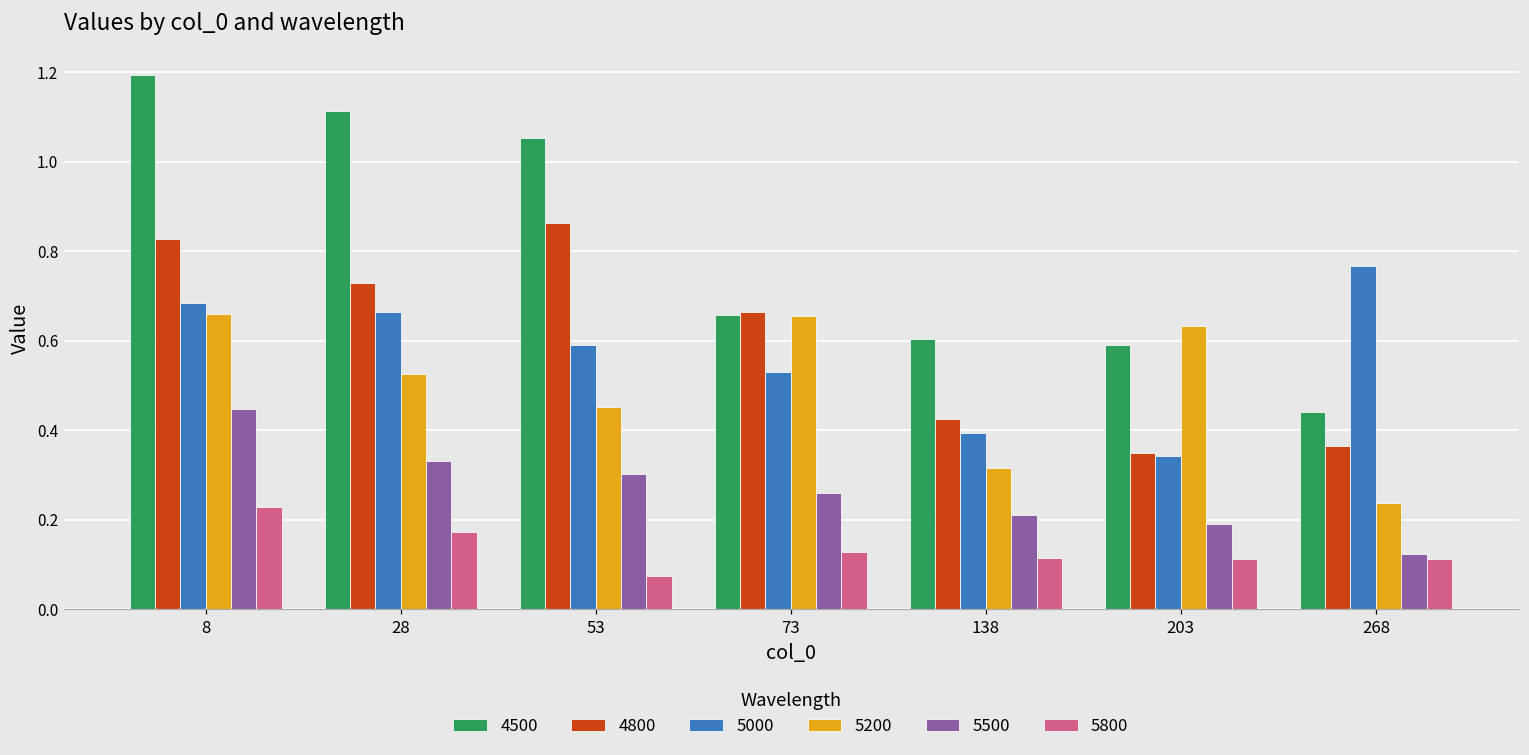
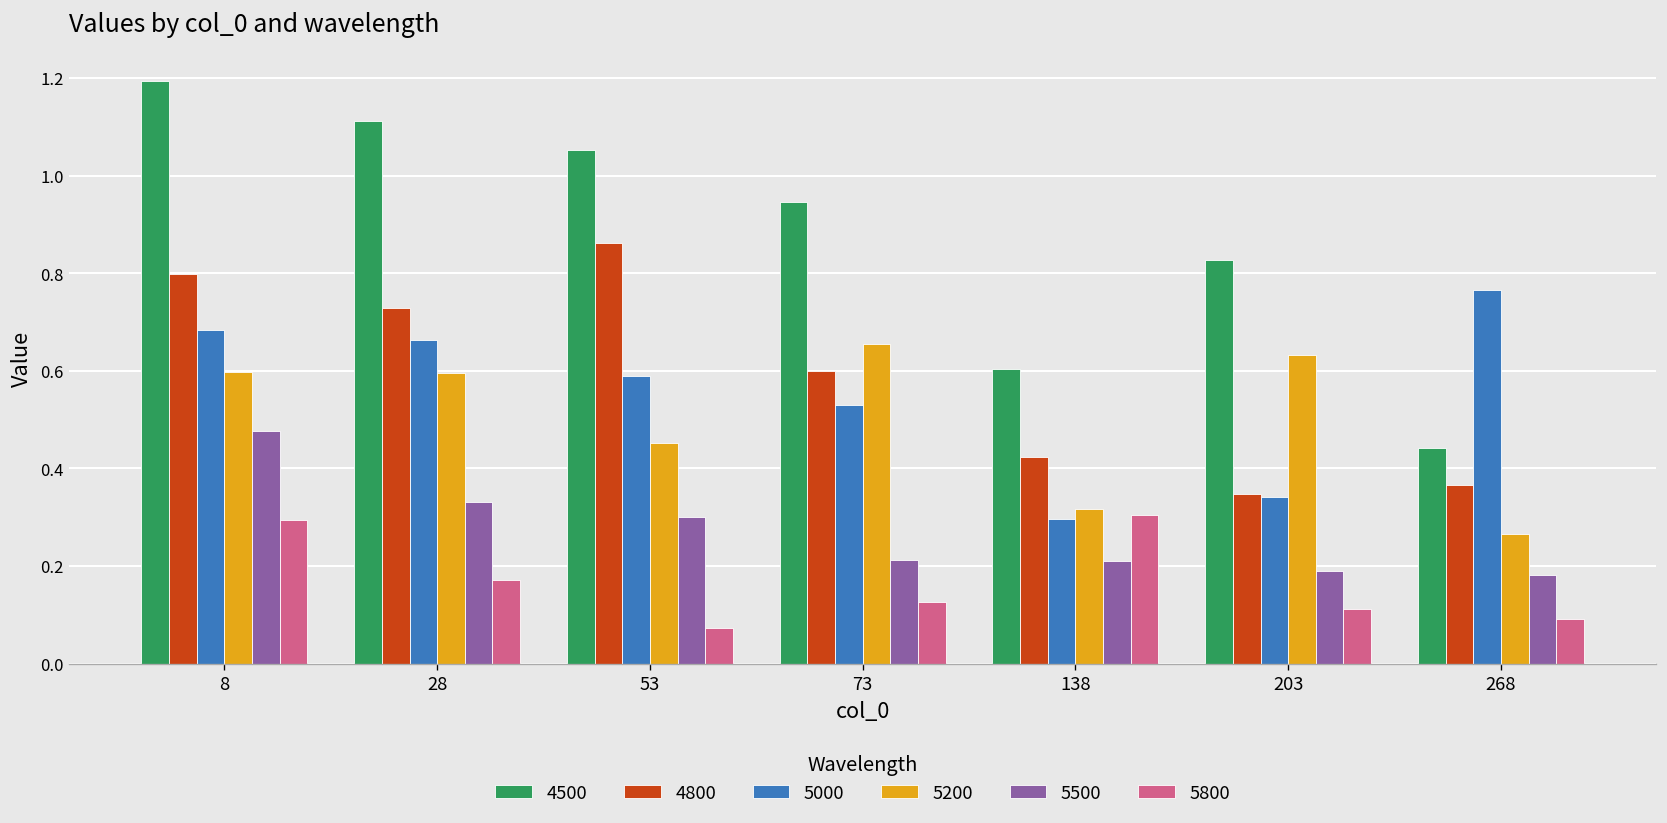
4800, 8: 0.83 -> 0.80
5200, 8: 0.66 -> 0.60
5500, 8: 0.45 -> 0.48
5800, 8: 0.23 -> 0.30
5200, 28: 0.53 -> 0.60
4500, 73: 0.66 -> 0.95
4800, 73: 0.66 -> 0.60
5500, 73: 0.26 -> 0.21
5000, 138: 0.39 -> 0.30
5800, 138: 0.11 -> 0.31
4500, 203: 0.59 -> 0.83
5200, 268: 0.24 -> 0.27
5500, 268: 0.12 -> 0.18
5800, 268: 0.11 -> 0.09
